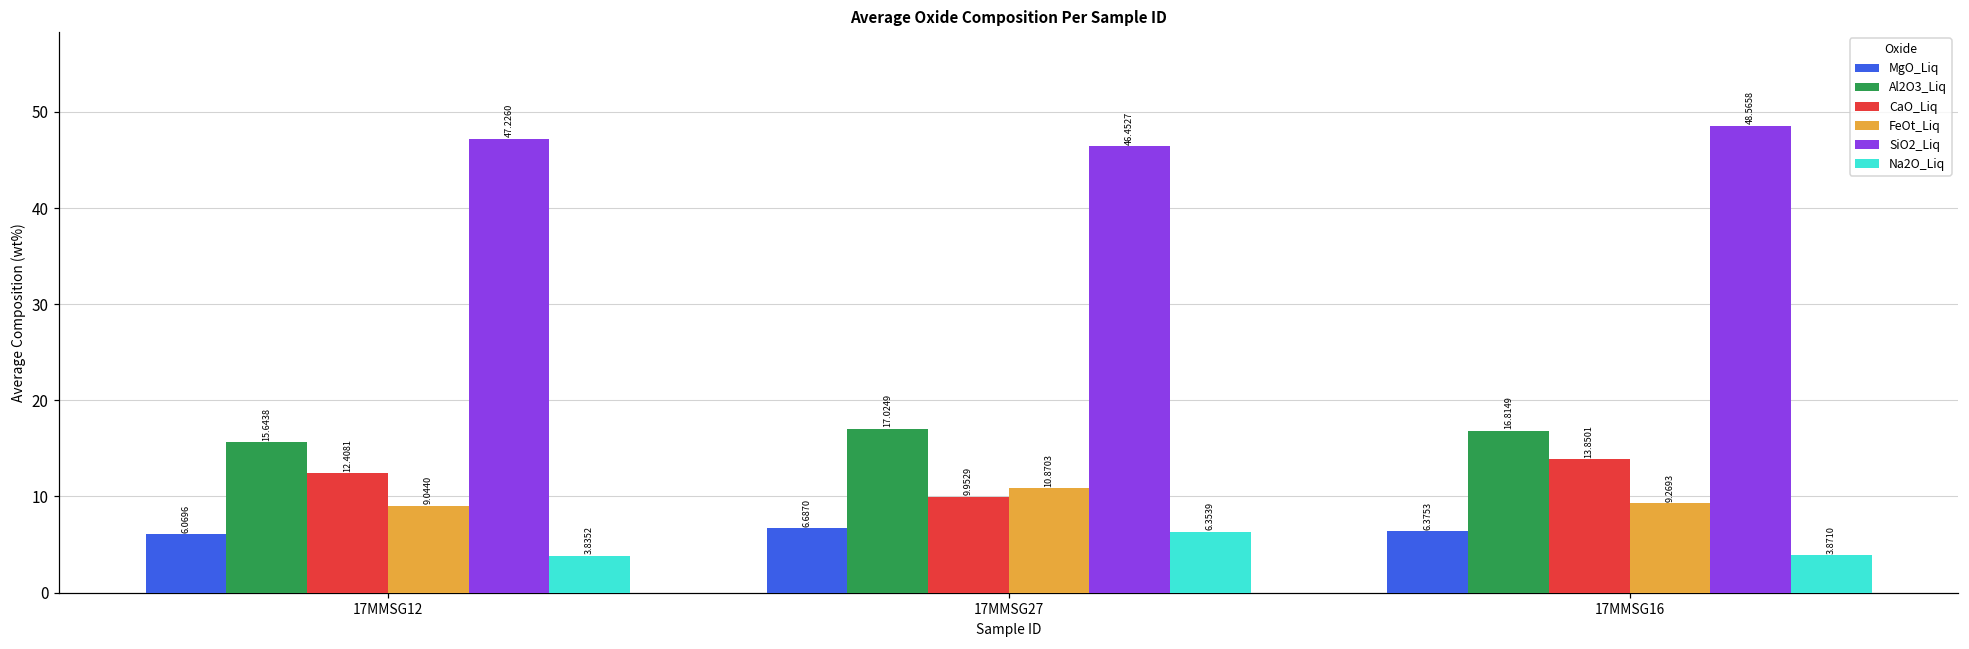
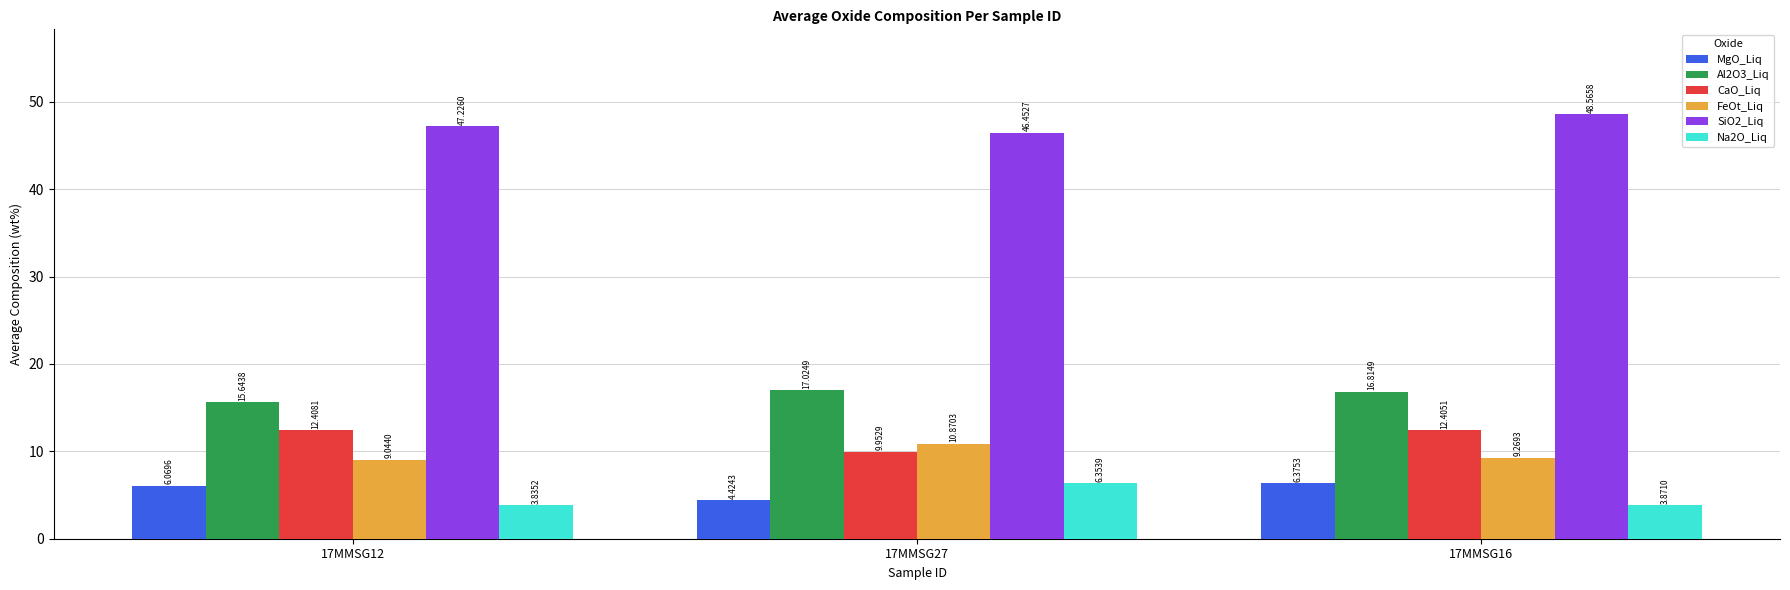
MgO_Liq, 17MMSG27: 6.6870 -> 4.4243
CaO_Liq, 17MMSG16: 13.8501 -> 12.4051
